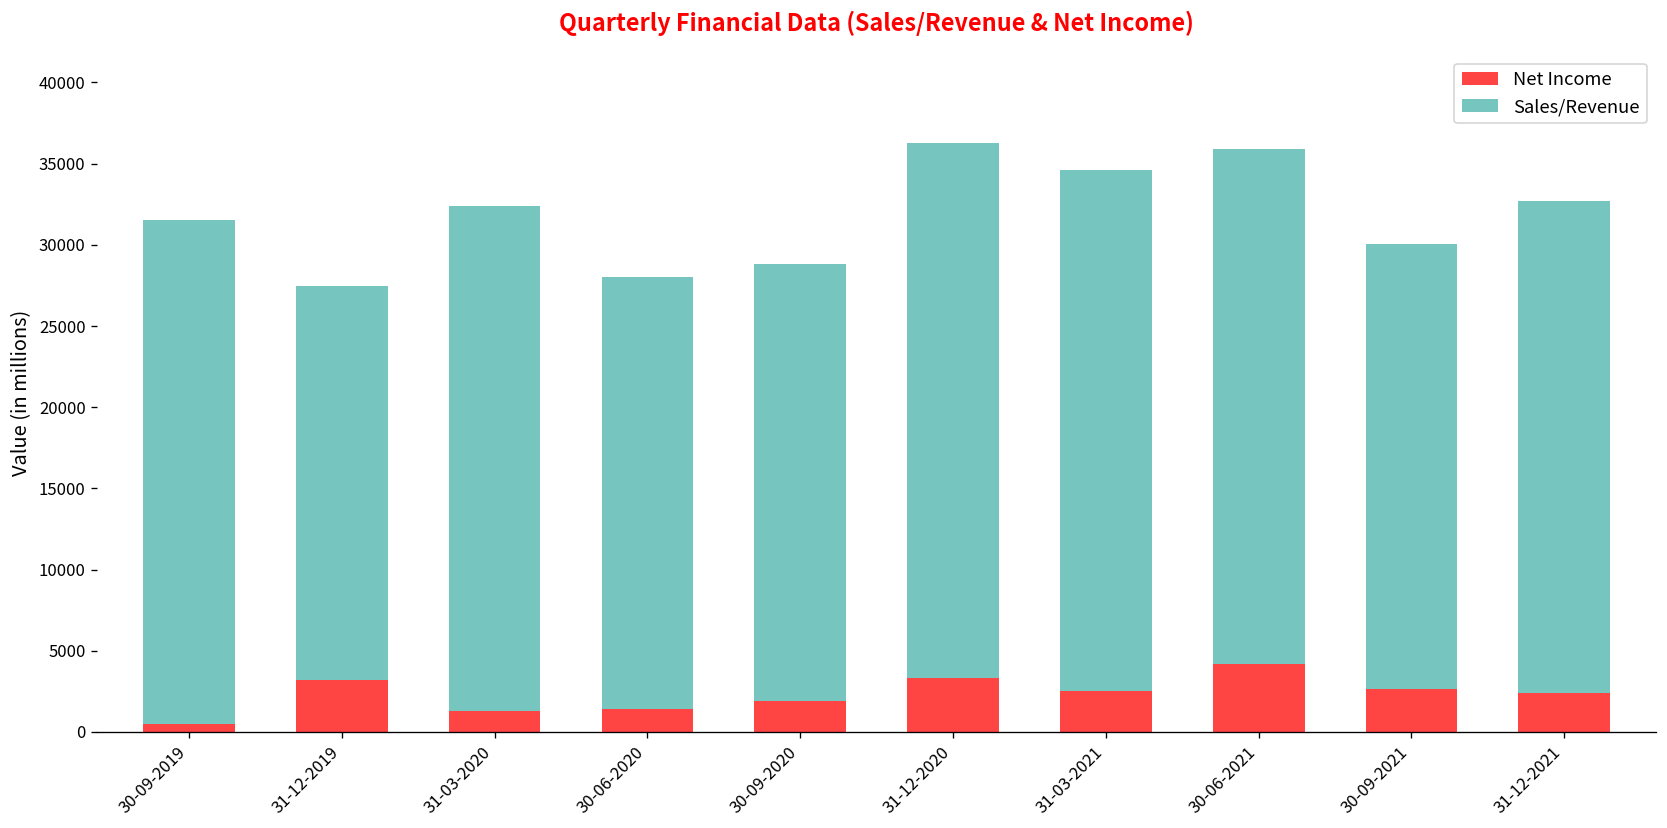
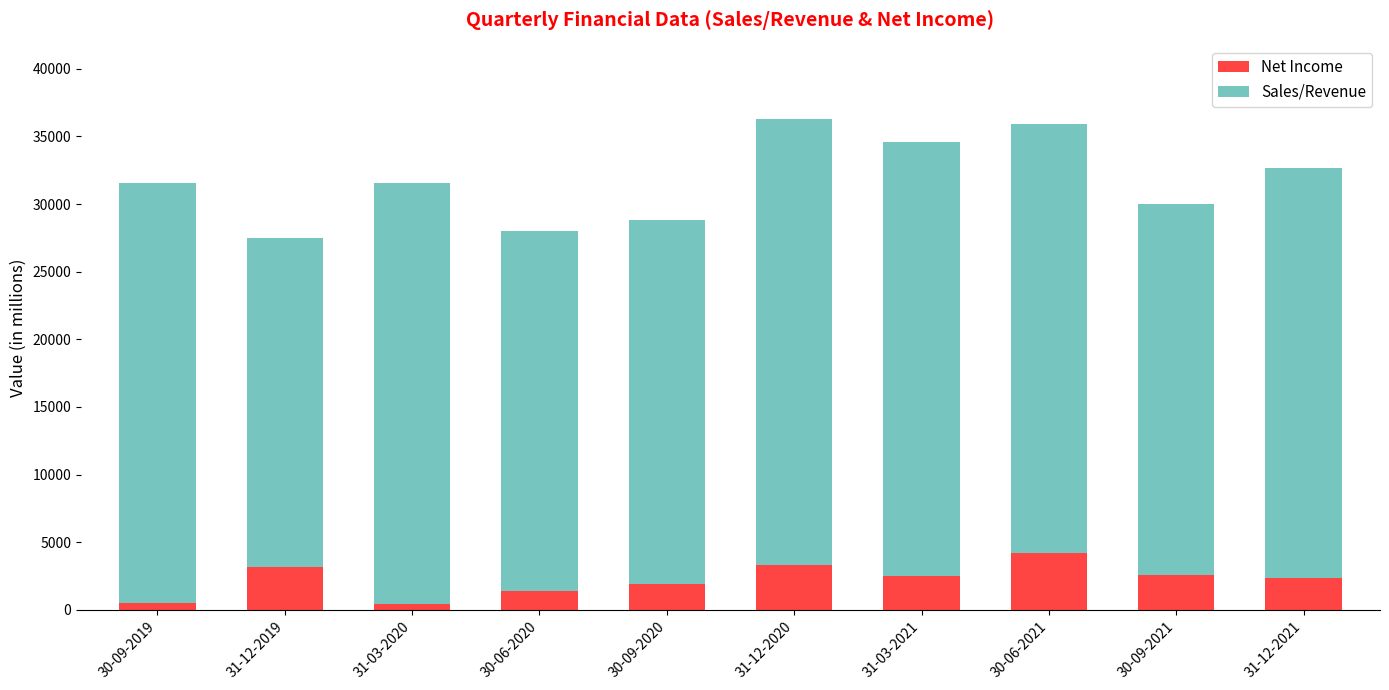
Net Income, 31-03-2020: 1300 -> 400
